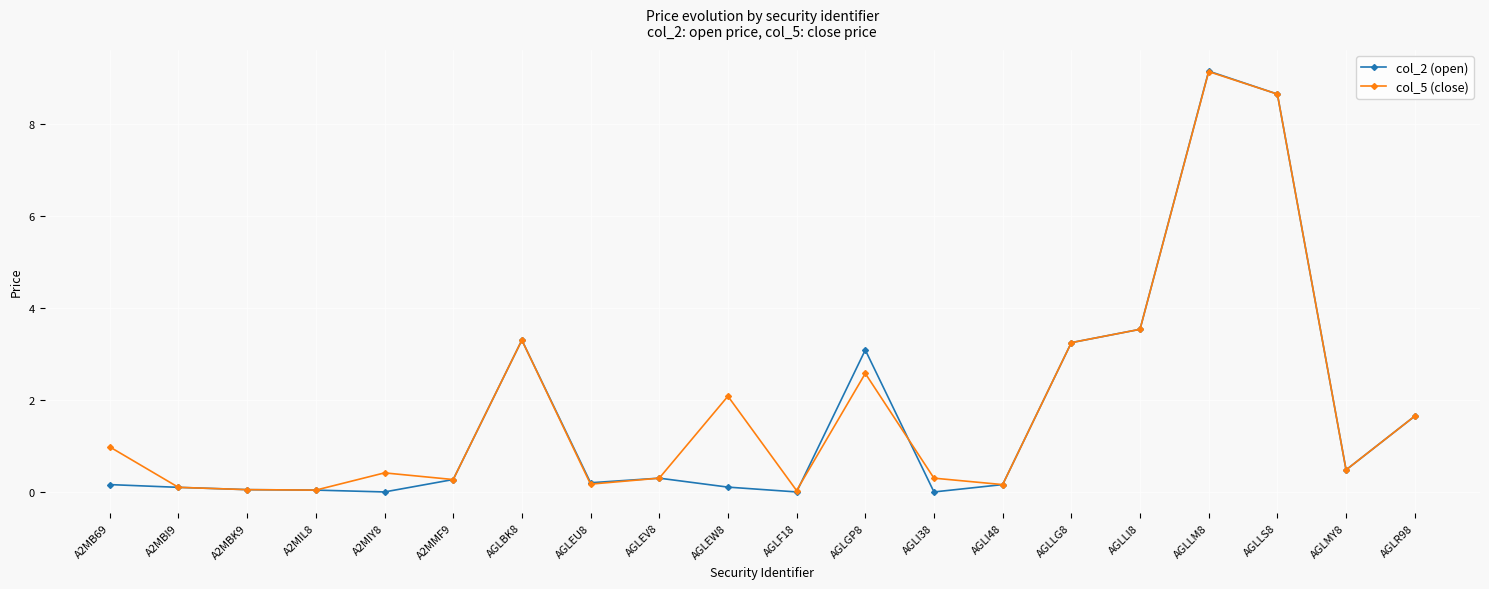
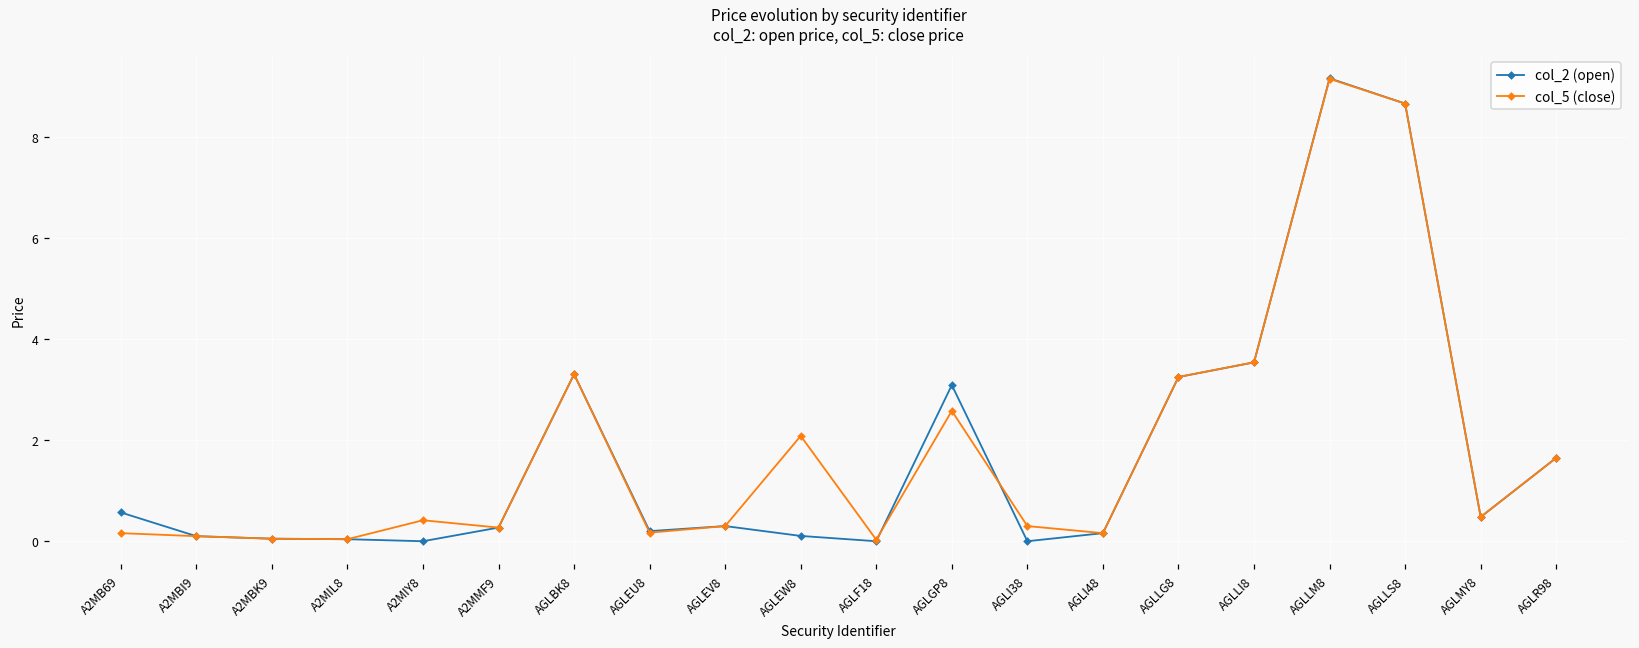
col_2 (open), A2MB69: 0.2 -> 0.6
col_5 (close), A2MB69: 1.0 -> 0.2
